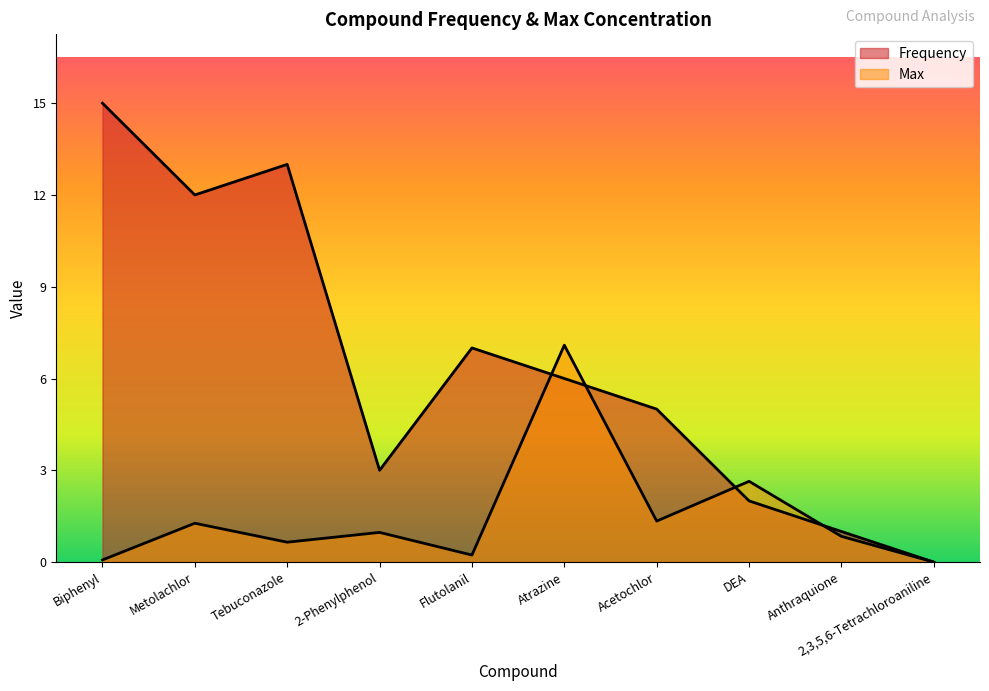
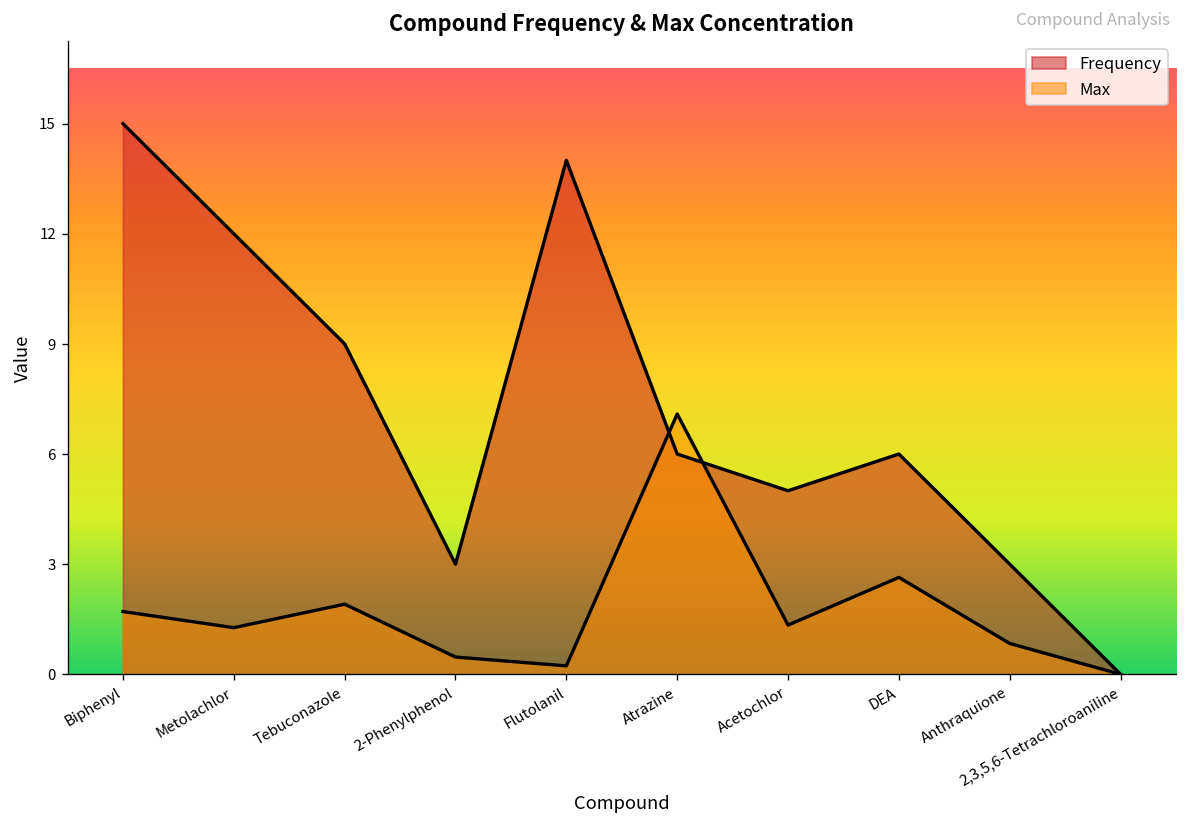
Max, Biphenyl: 0.1 -> 1.7
Frequency, Tebuconazole: 13 -> 9
Max, Tebuconazole: 0.7 -> 1.9
Max, 2-Phenylphenol: 1.0 -> 0.5
Frequency, Flutolanil: 7 -> 14
Frequency, DEA: 2 -> 6
Frequency, Anthraquione: 1 -> 3
